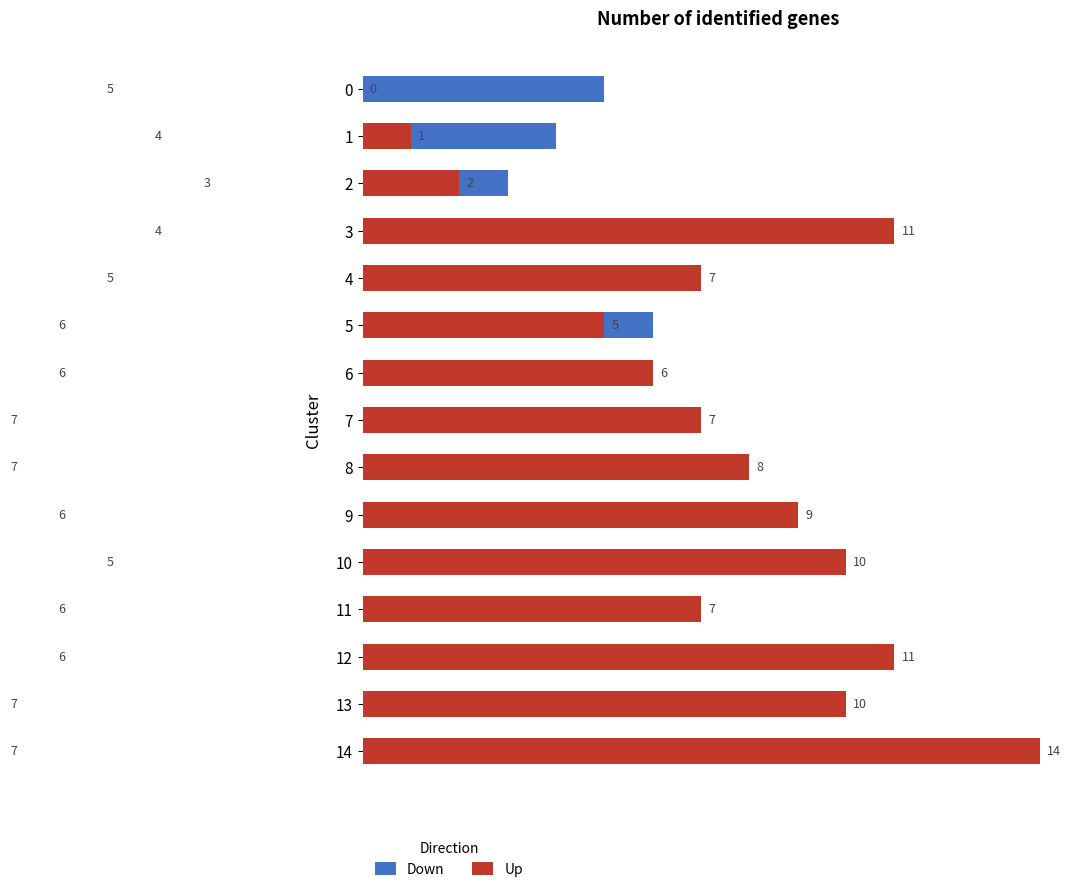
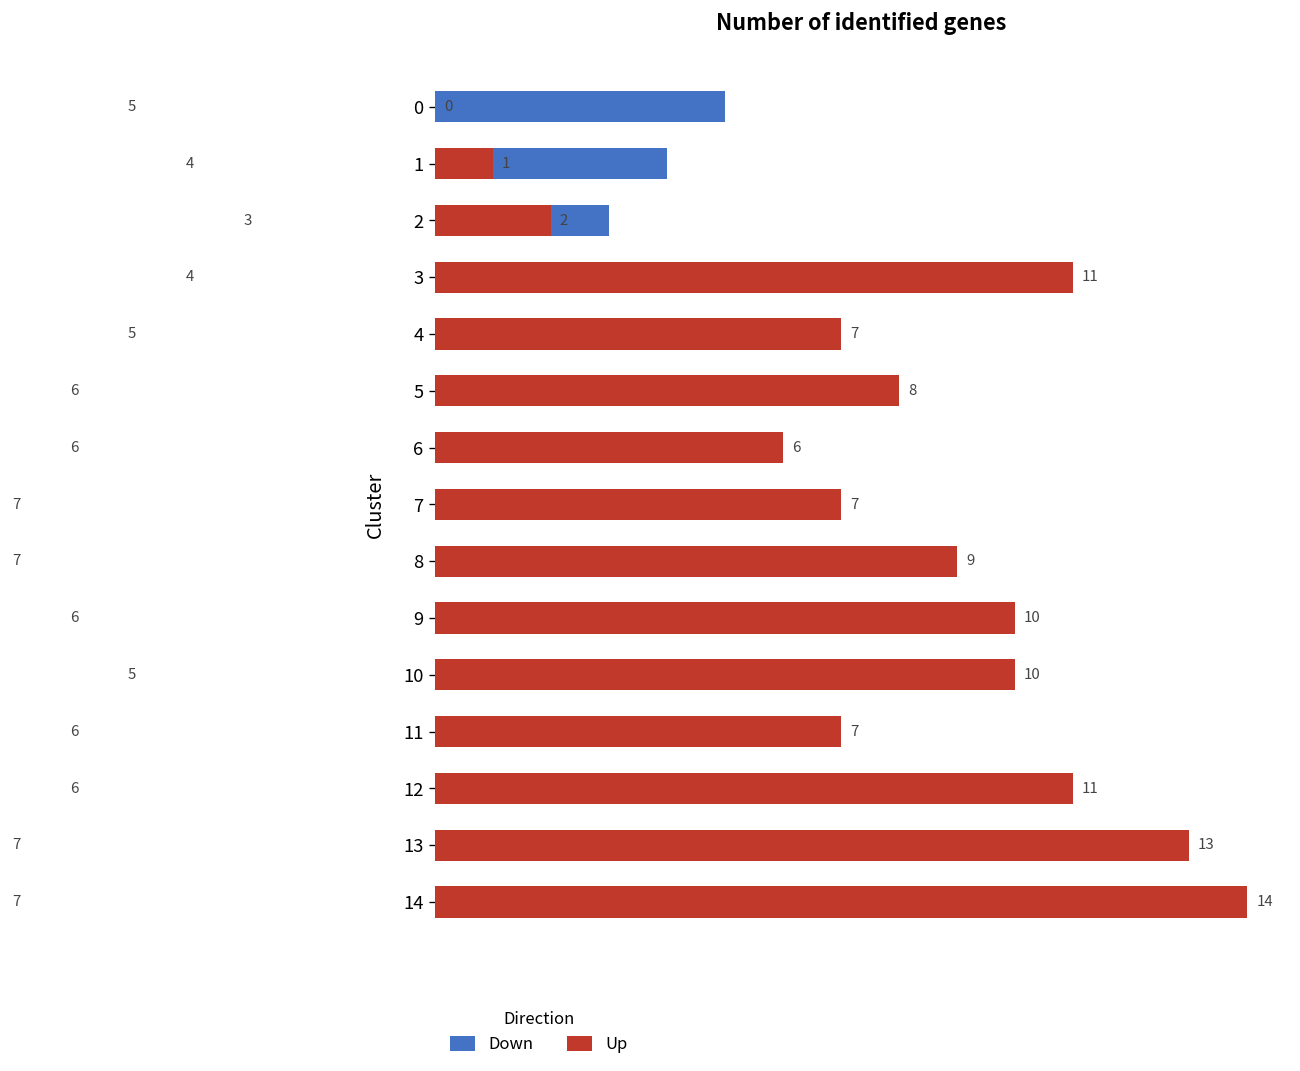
Up, 5: 5 -> 8
Up, 8: 8 -> 9
Up, 9: 9 -> 10
Up, 13: 10 -> 13
